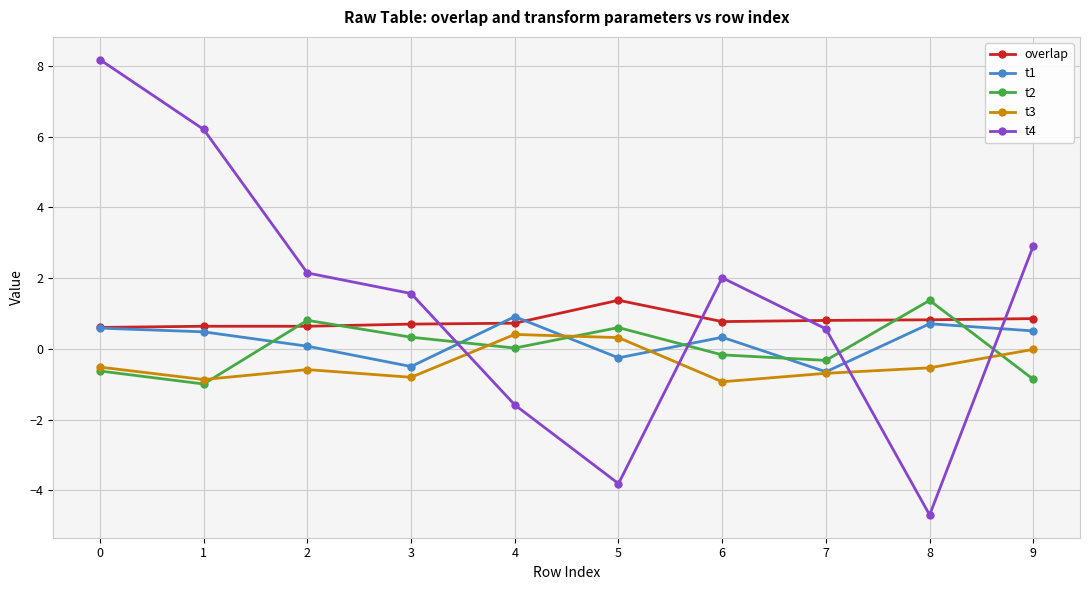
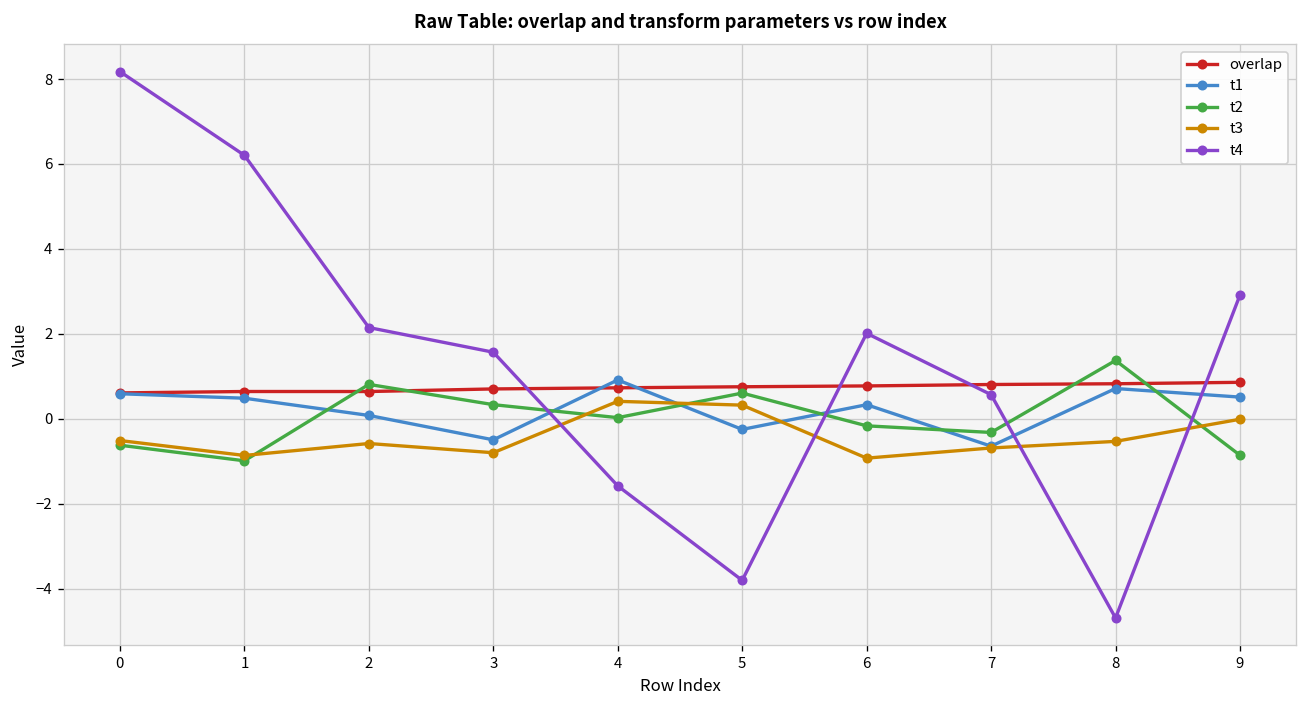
overlap, 5: 1.4 -> 0.8
